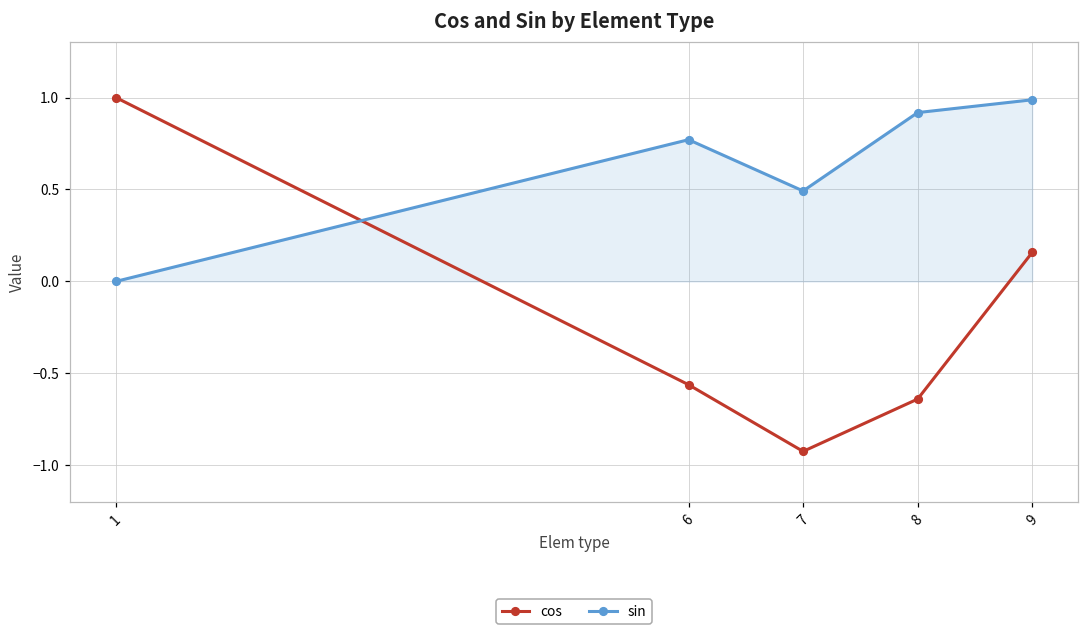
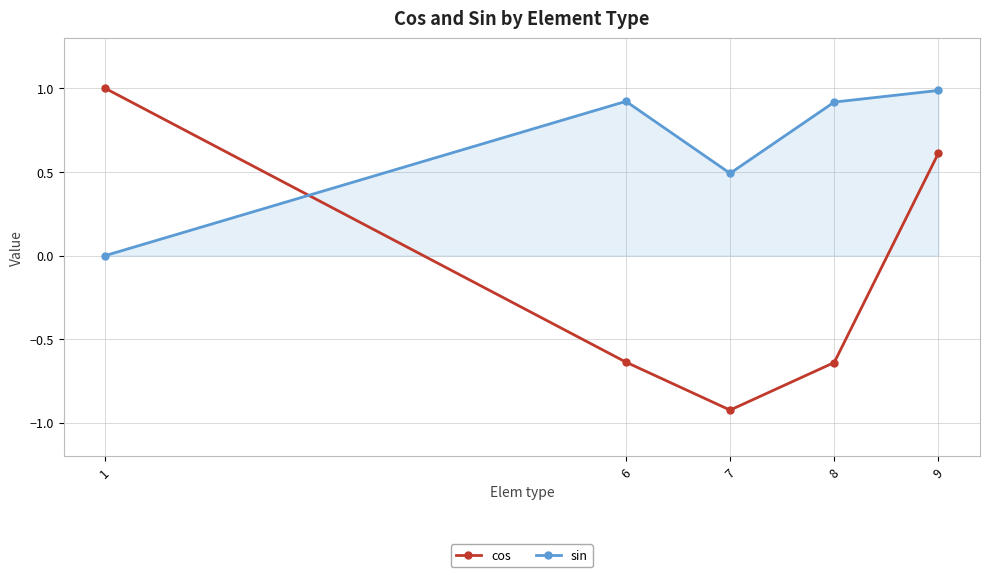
cos, 6: -0.56 -> -0.64
sin, 6: 0.77 -> 0.92
cos, 9: 0.16 -> 0.61
